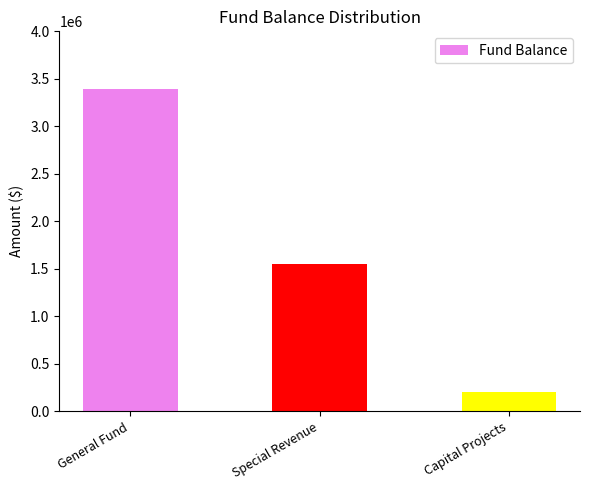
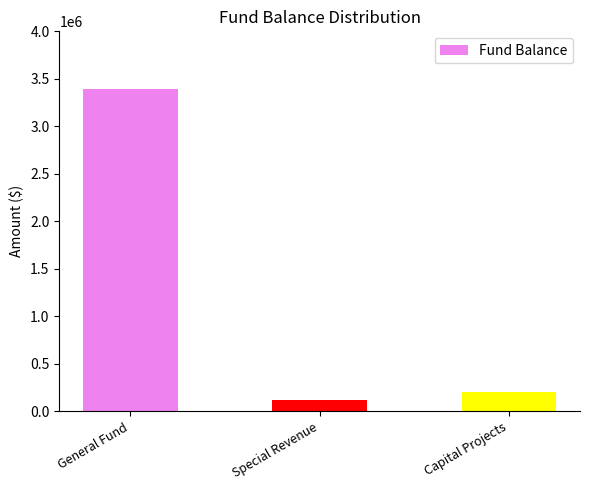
Special Revenue: 1600000 -> 100000
